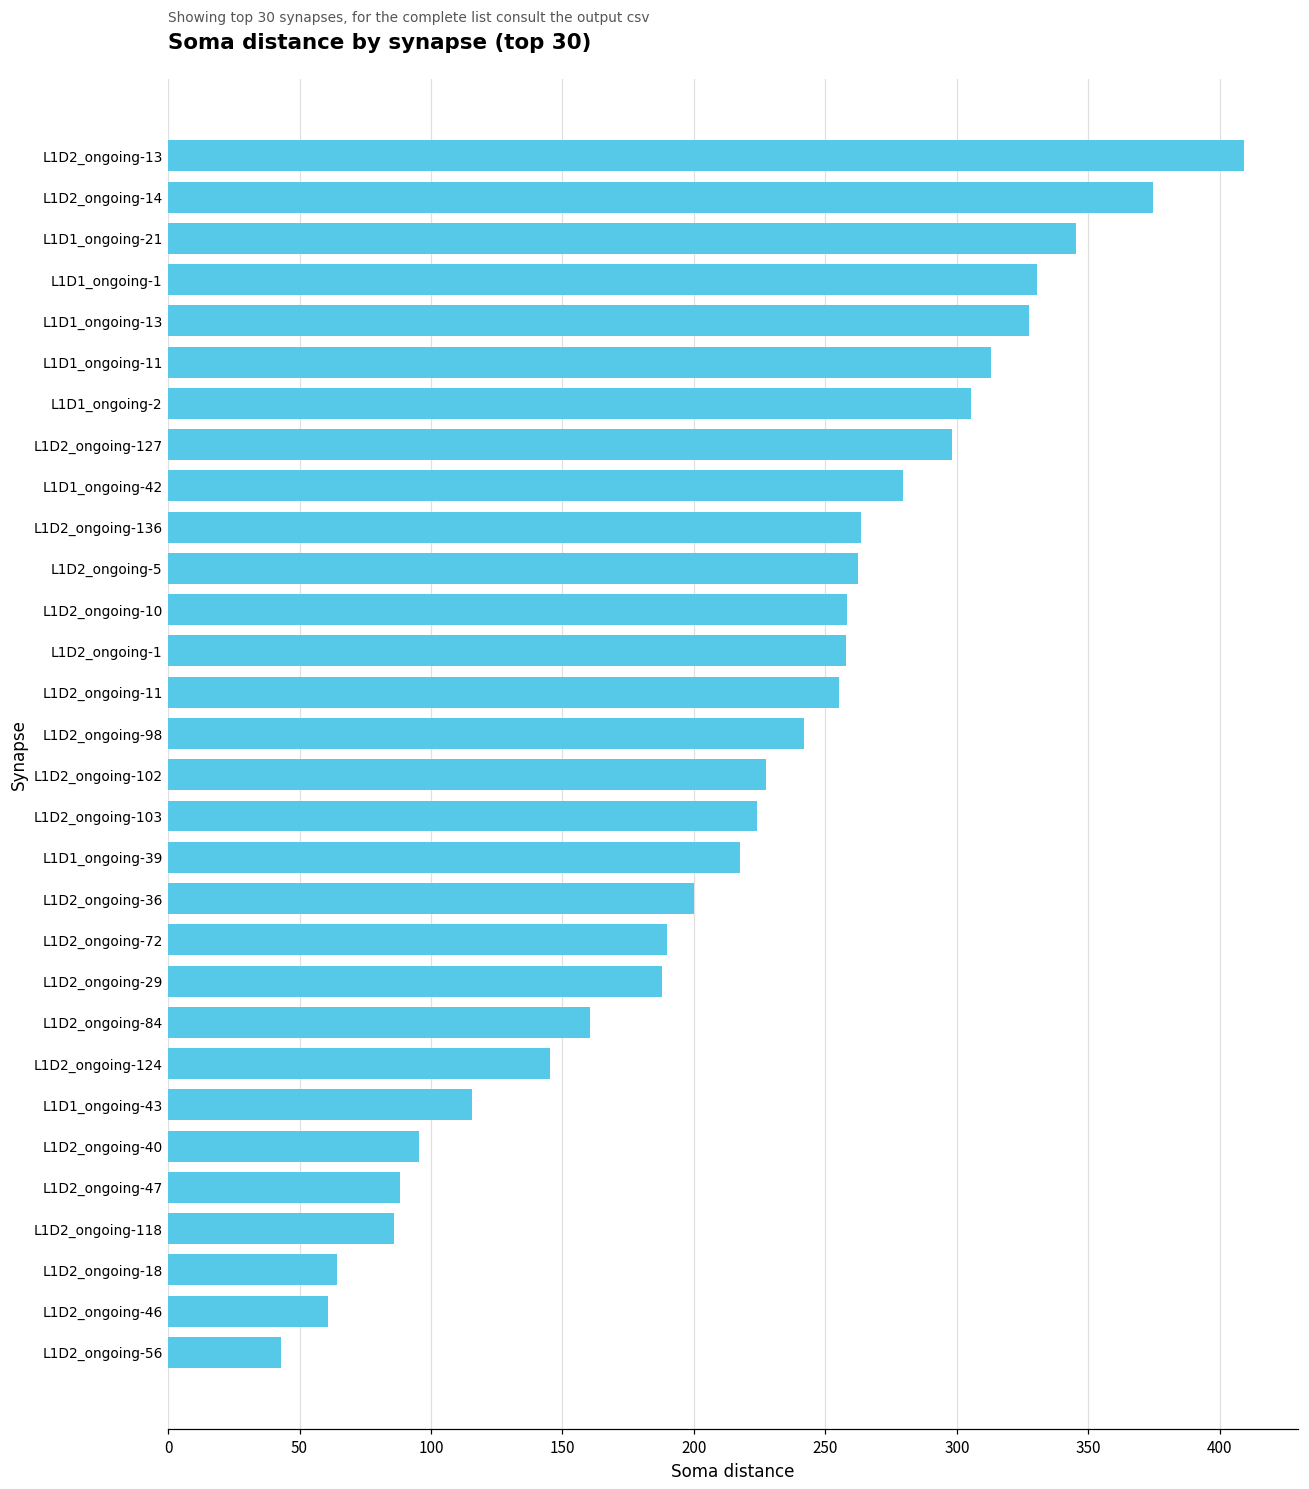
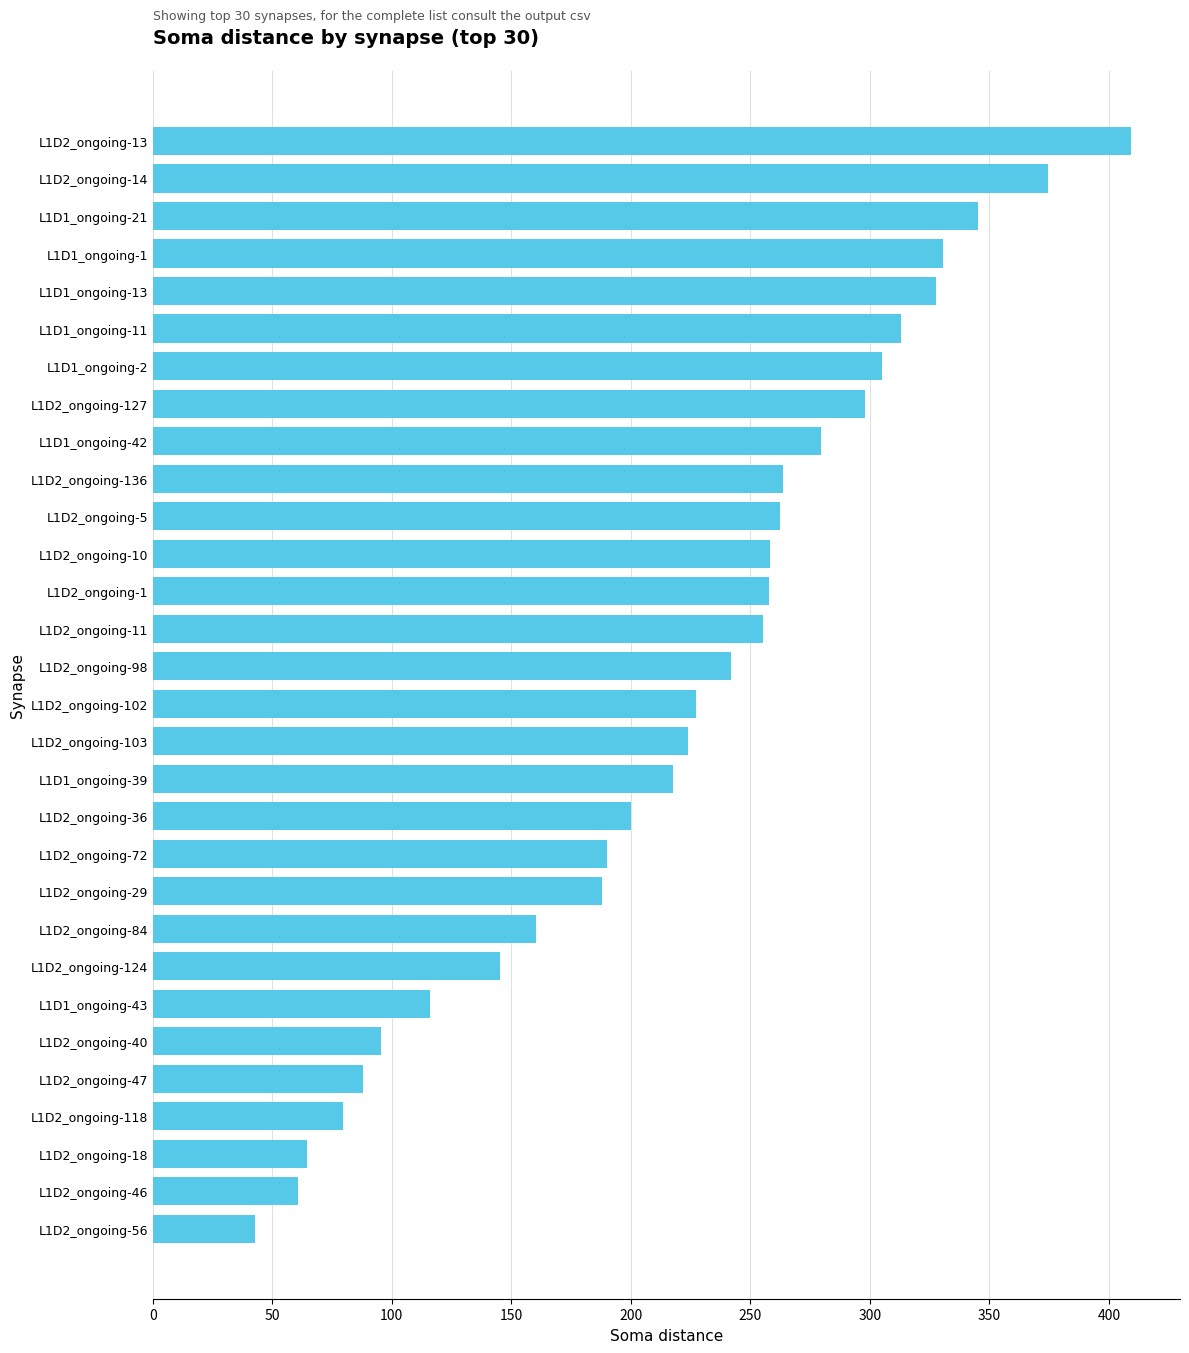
L1D2_ongoing-118: 86 -> 79
